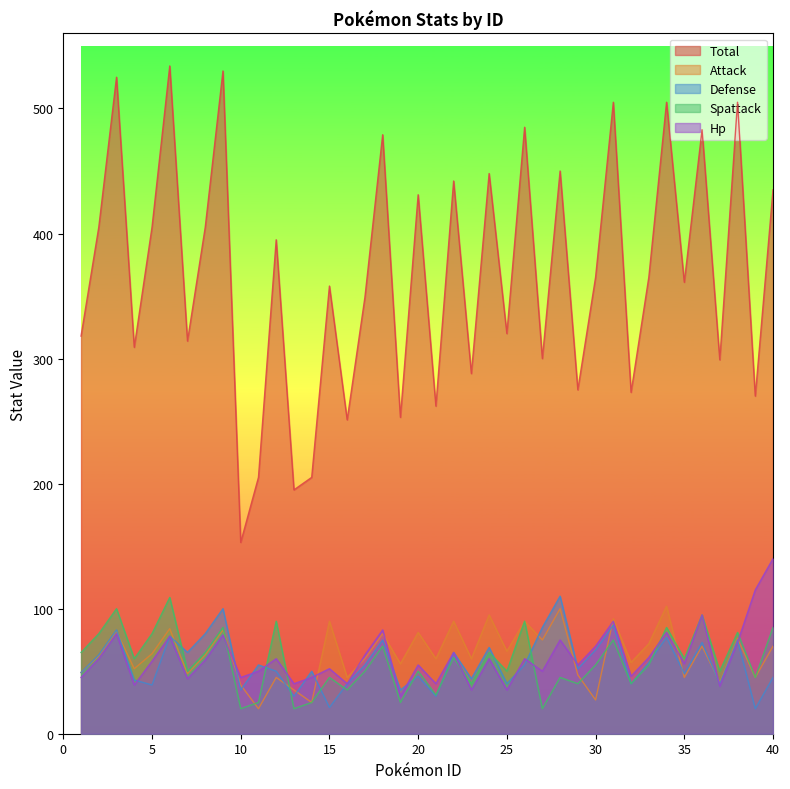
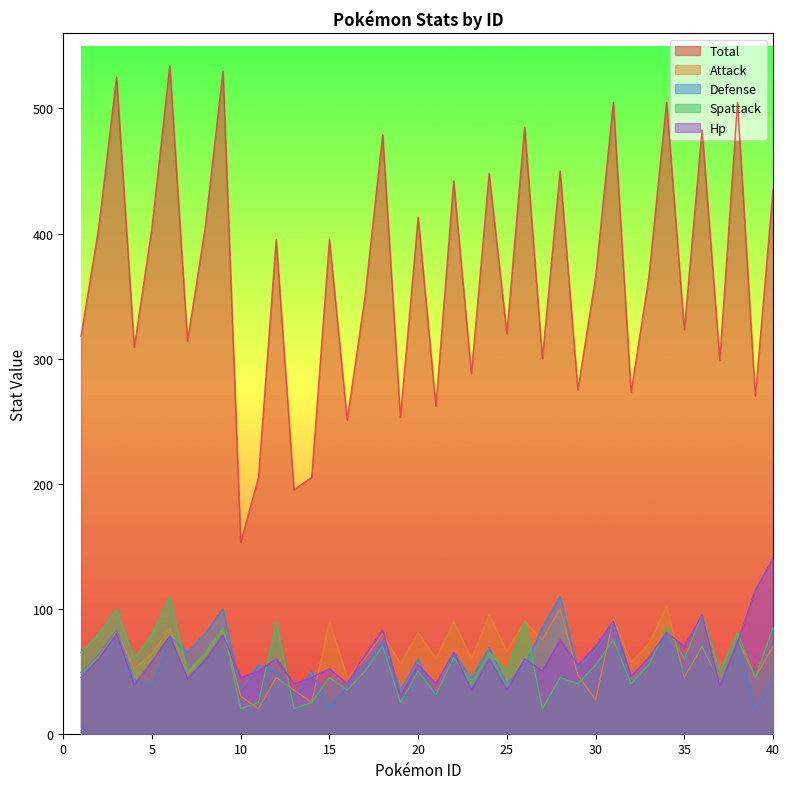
Attack, 10: 39 -> 30
Total, 15: 358 -> 395
Total, 20: 431 -> 413
Defense, 20: 46 -> 60
Total, 35: 361 -> 323
Hp, 35: 56 -> 70
